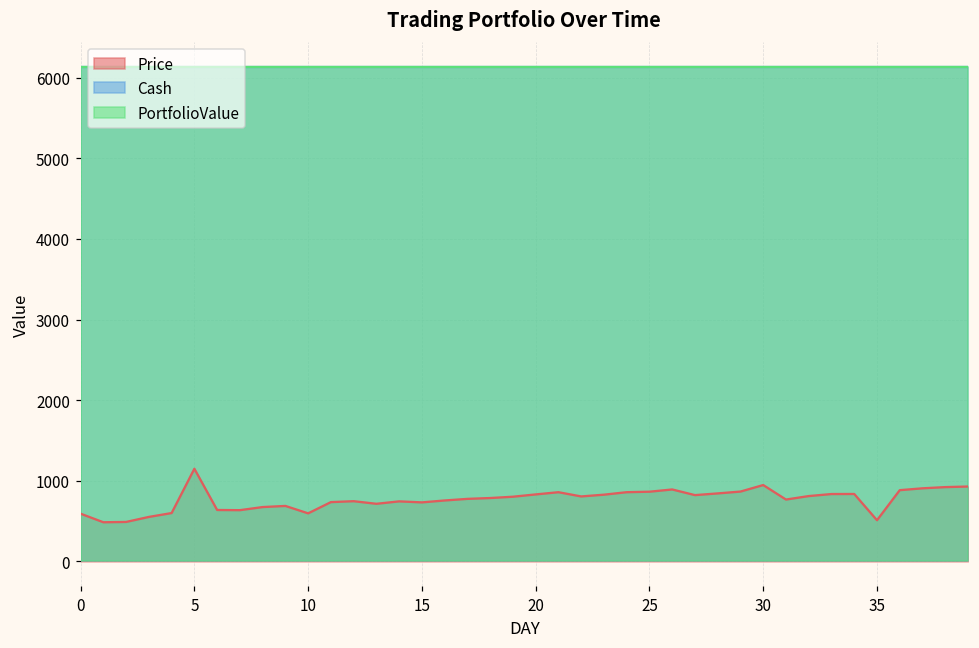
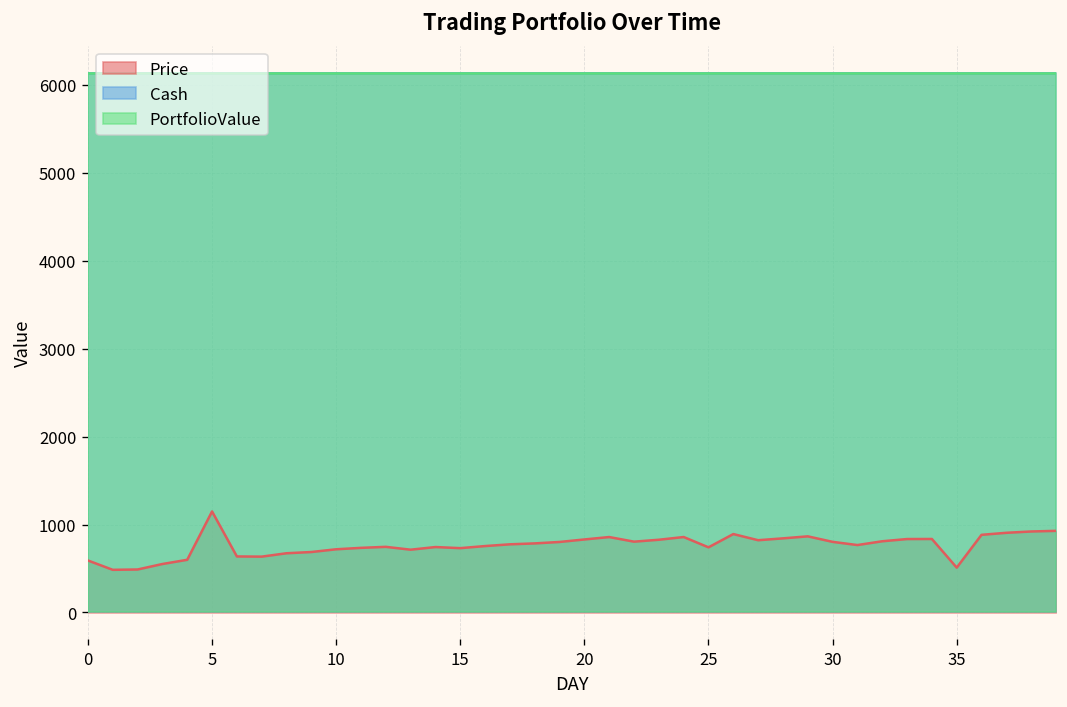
Price, 10: 600 -> 700
Price, 25: 900 -> 700
Price, 30: 900 -> 800
